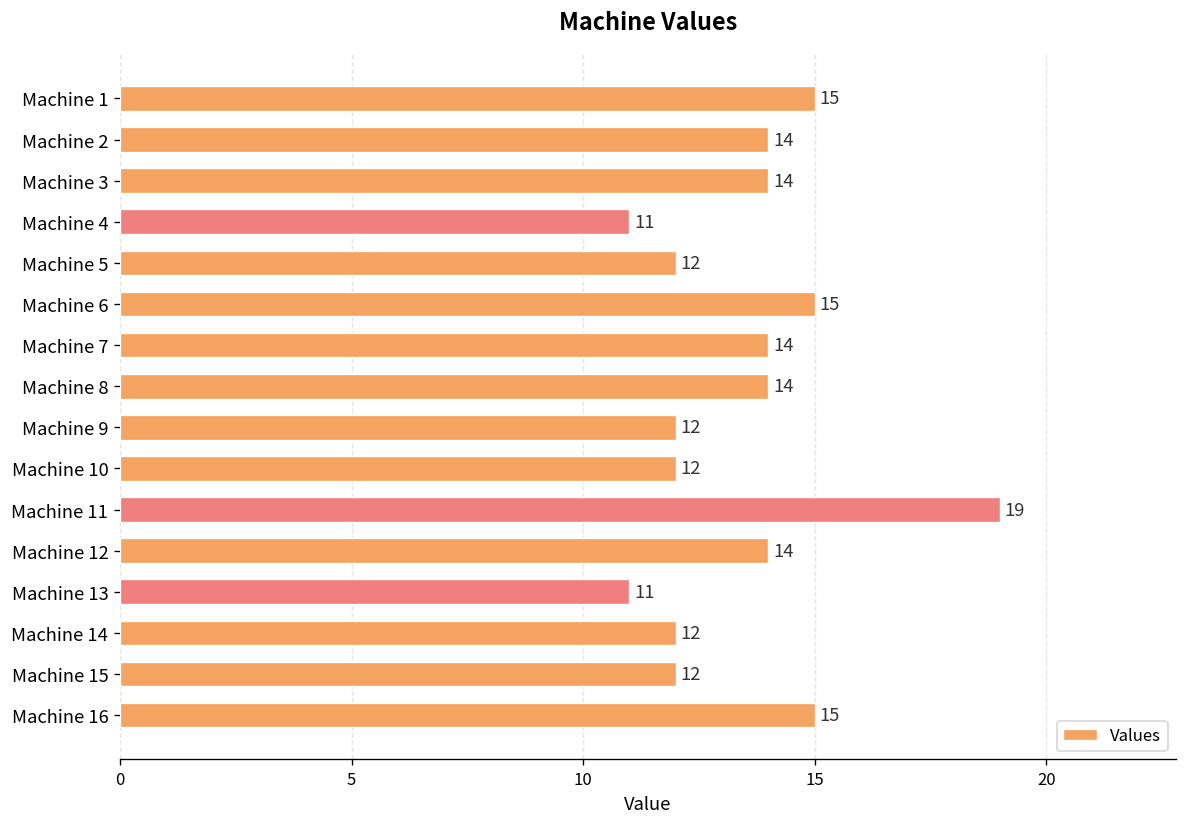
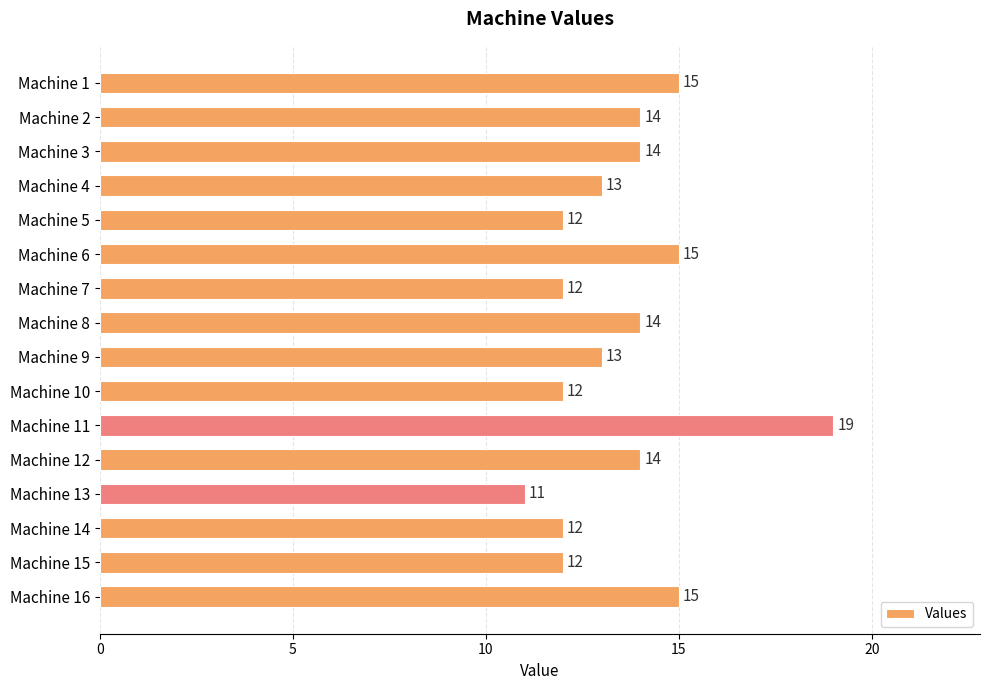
Machine 4: 11 -> 13
Machine 7: 14 -> 12
Machine 9: 12 -> 13
